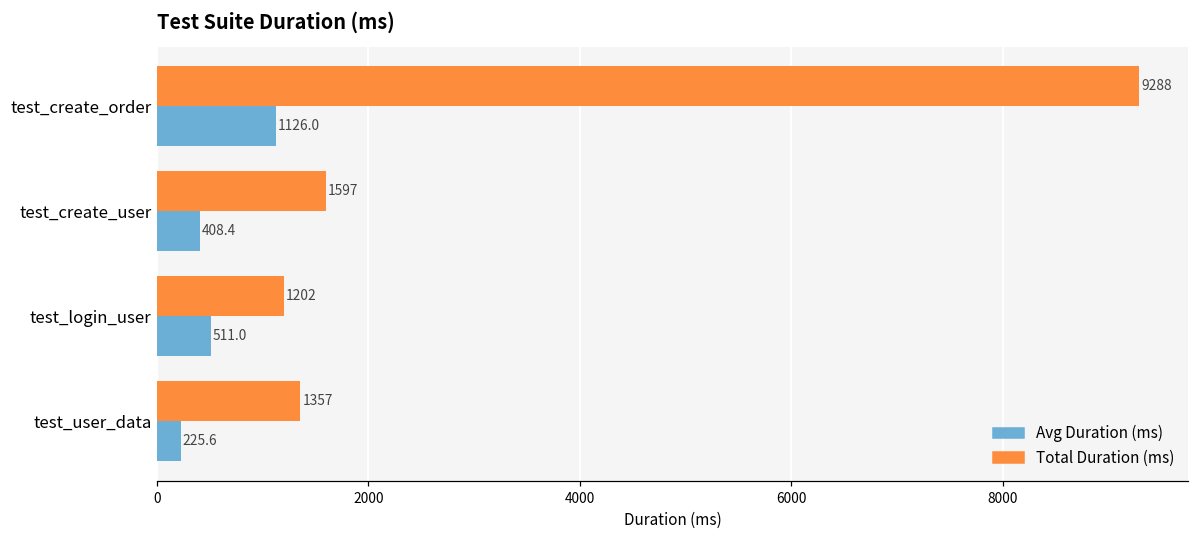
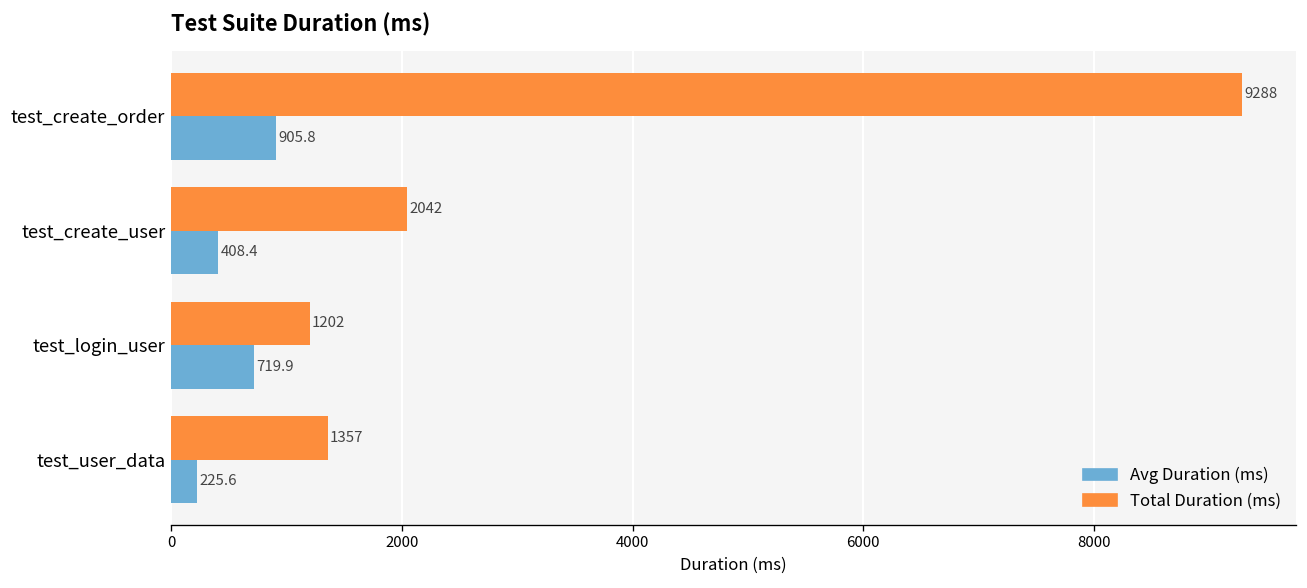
Avg Duration (ms), test_create_order: 1126.0 -> 905.8
Total Duration (ms), test_create_user: 1597 -> 2042
Avg Duration (ms), test_login_user: 511.0 -> 719.9
